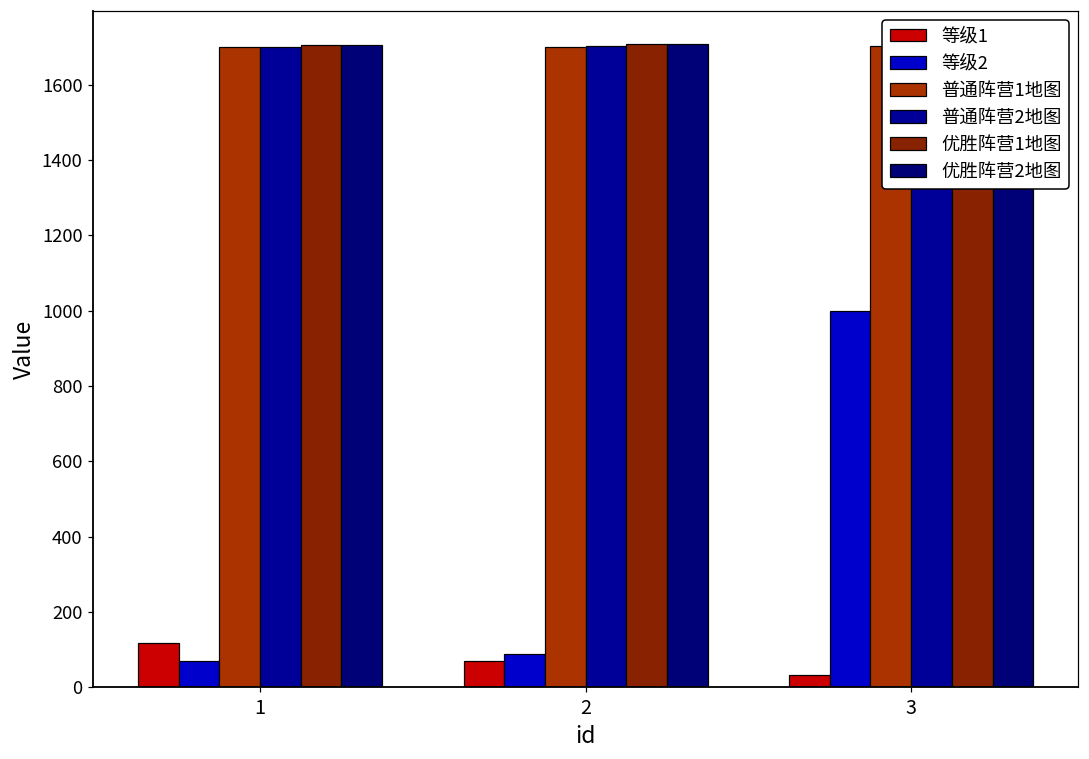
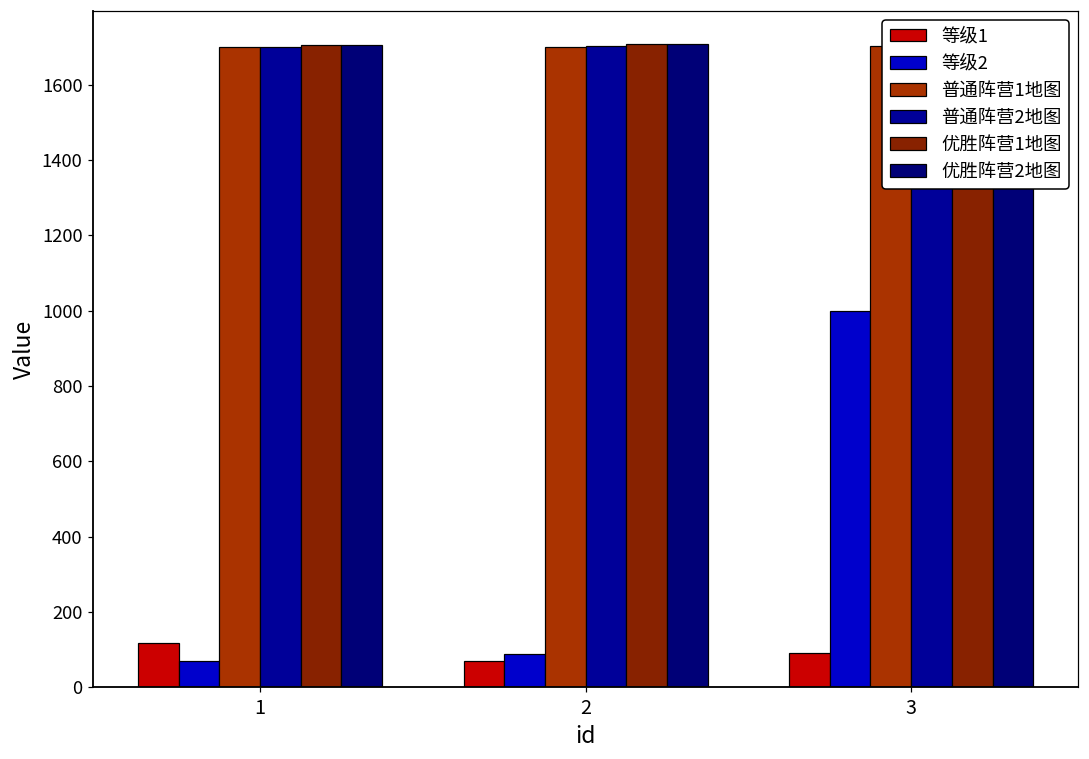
等级1, 3: 30 -> 90
